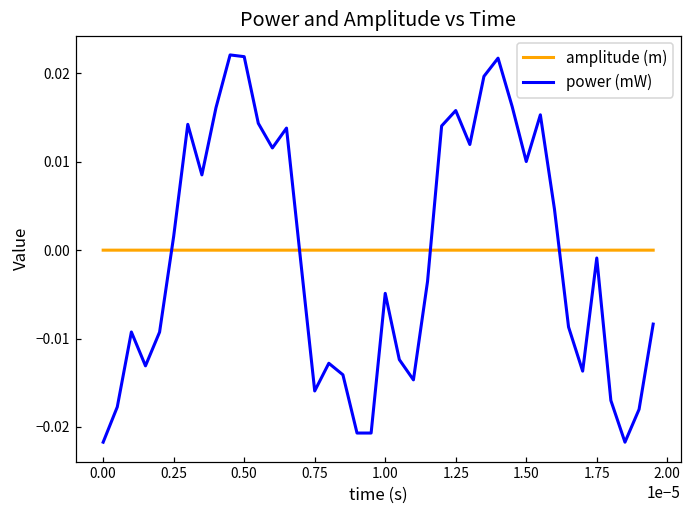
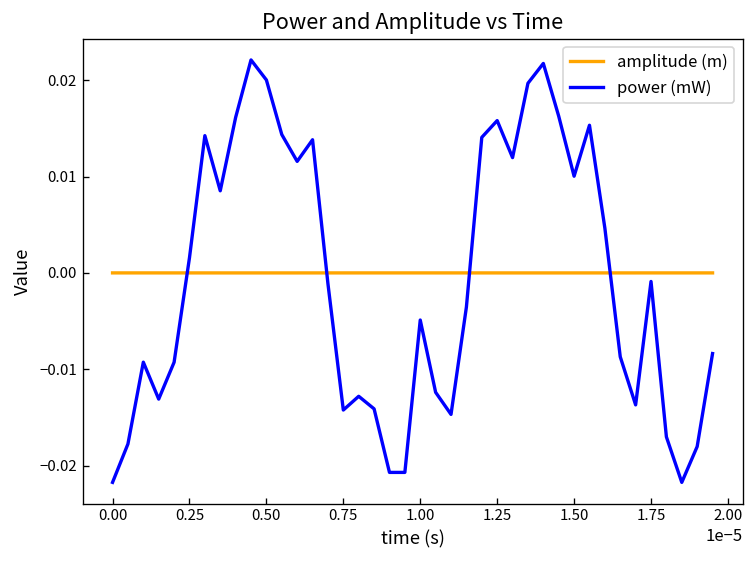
power (mW), 0.50: 0.022 -> 0.020
power (mW), 0.75: -0.016 -> -0.014
